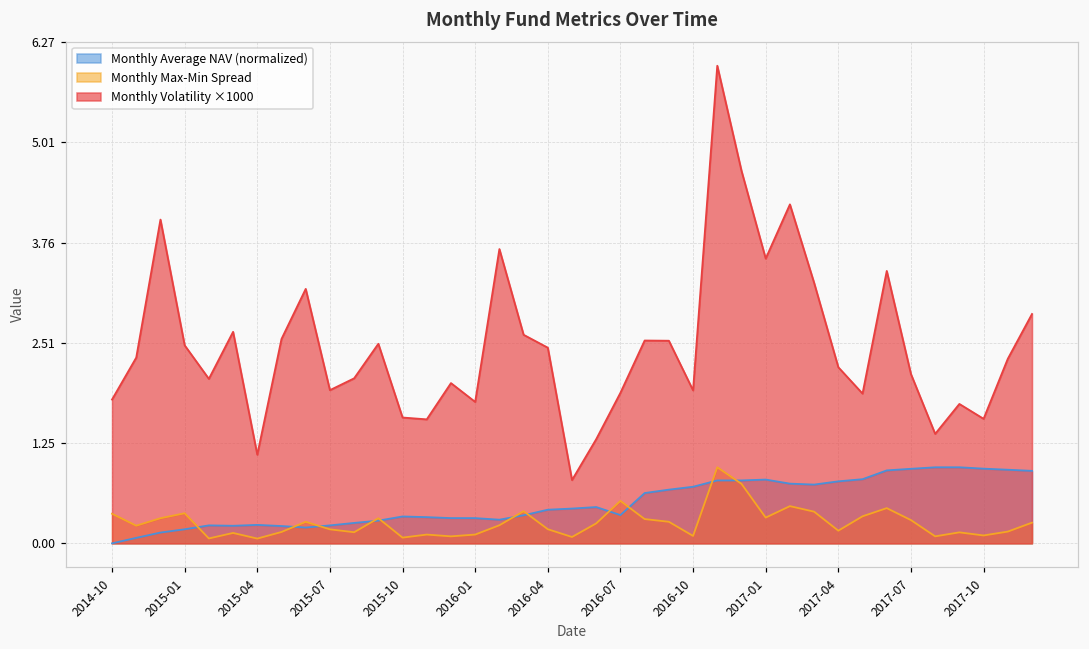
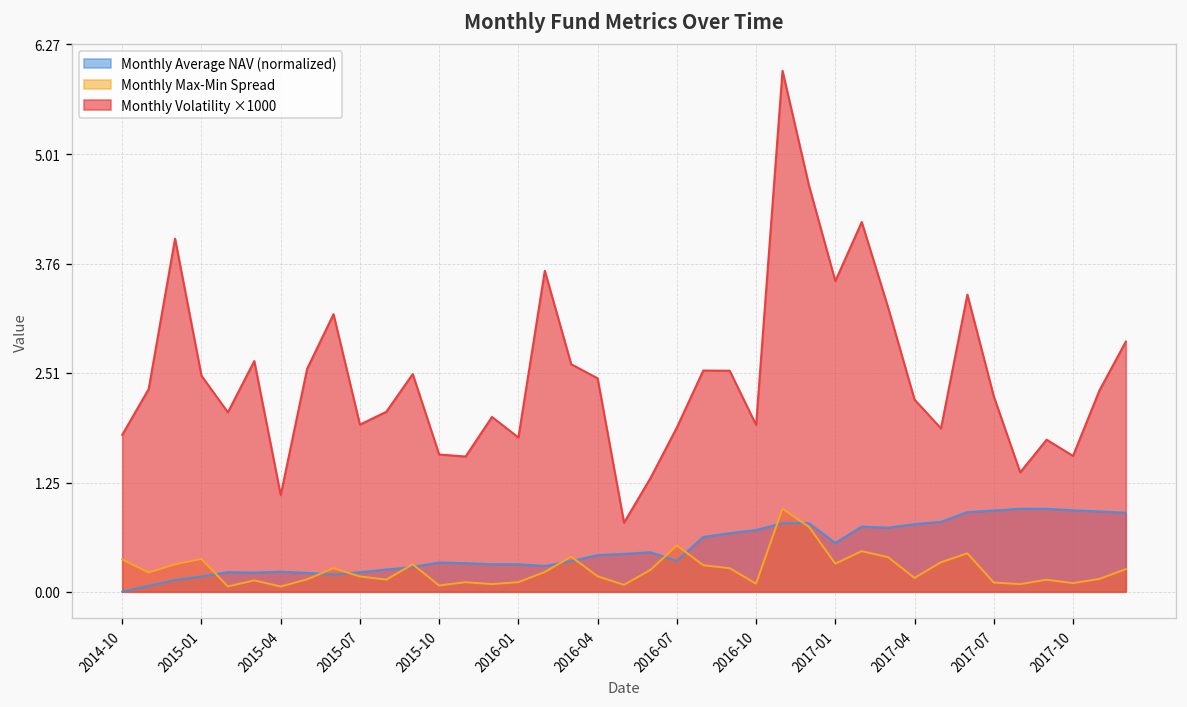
Monthly Average NAV (normalized), 2017-01: 0.8 -> 0.6
Monthly Max-Min Spread, 2017-07: 0.3 -> 0.1
Monthly Volatility ×1000, 2017-07: 2.1 -> 2.2
